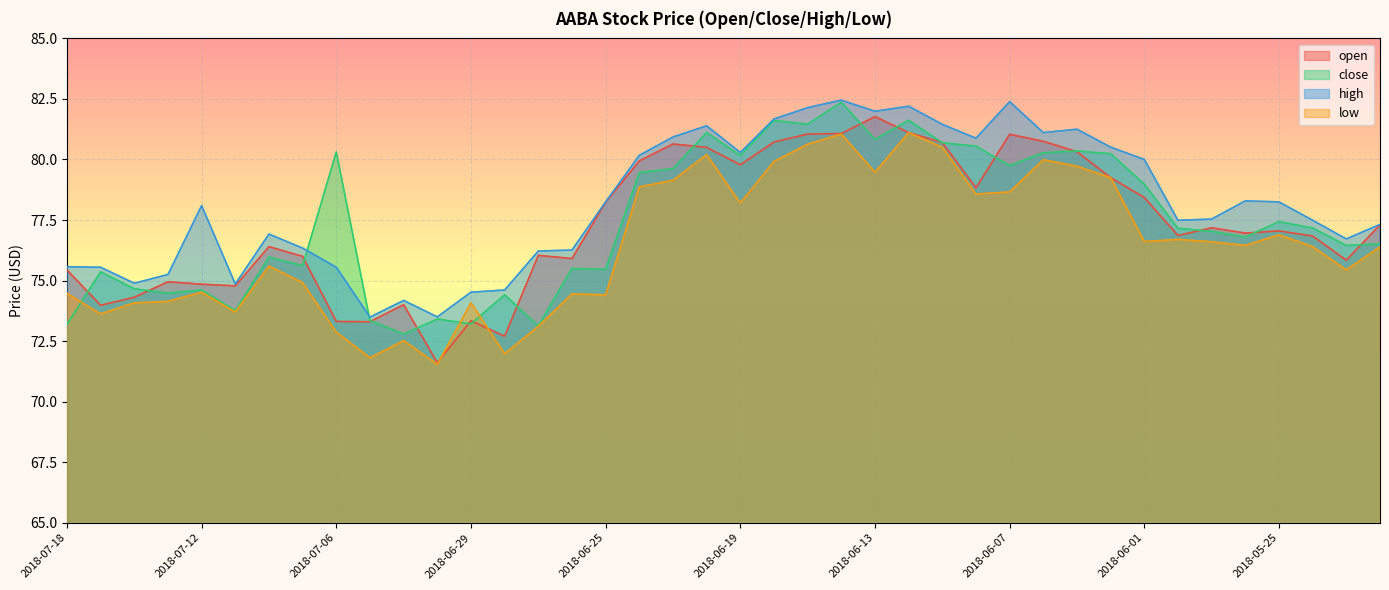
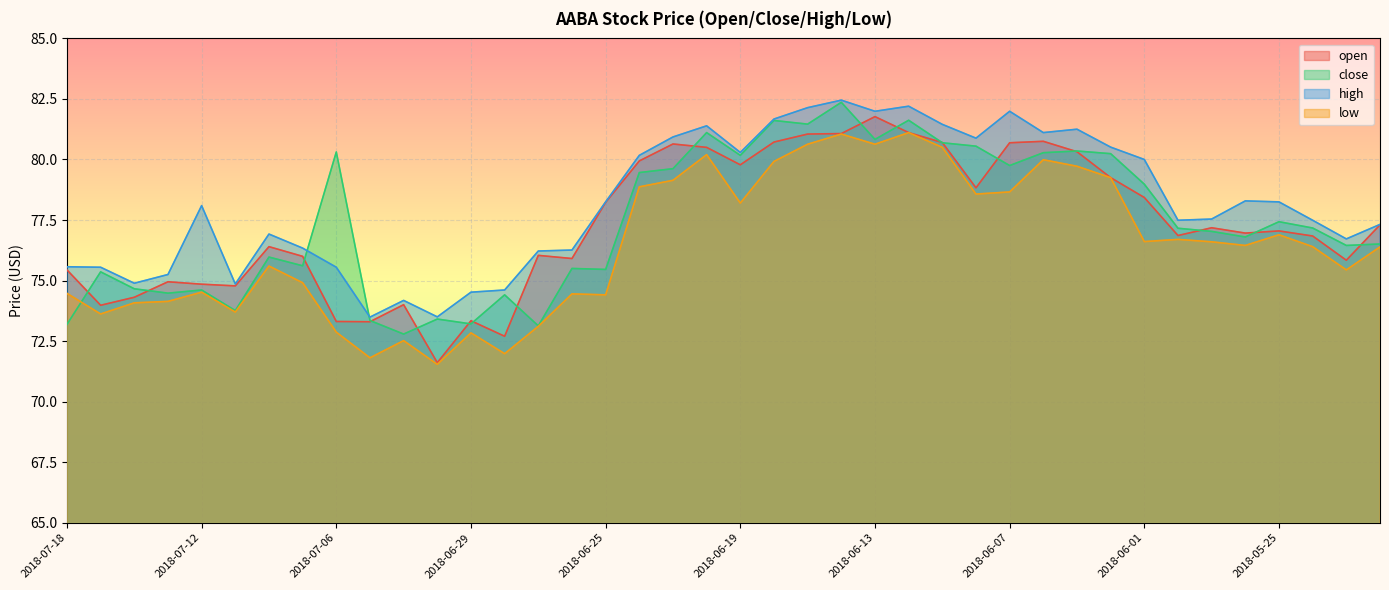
low, 2018-06-29: 74.1 -> 72.8
low, 2018-06-13: 79.5 -> 80.6
open, 2018-06-07: 81.0 -> 80.7
high, 2018-06-07: 82.4 -> 82.0
